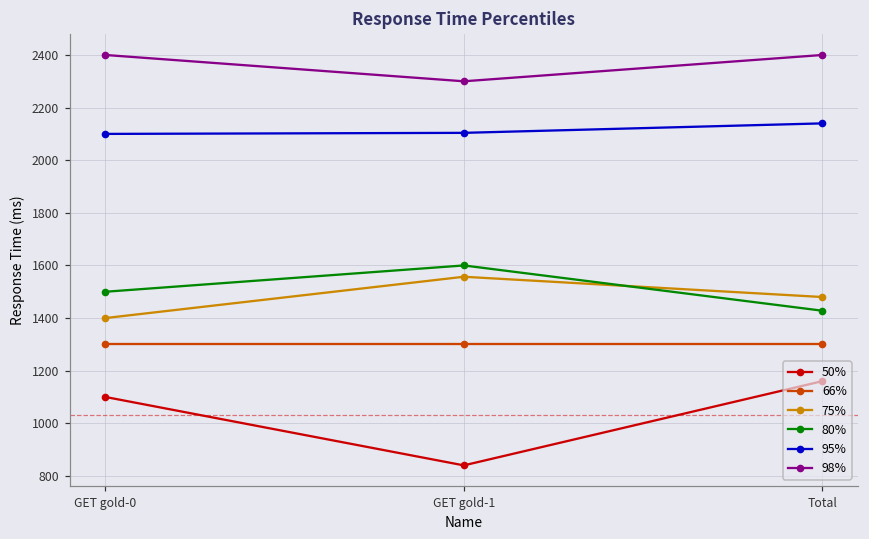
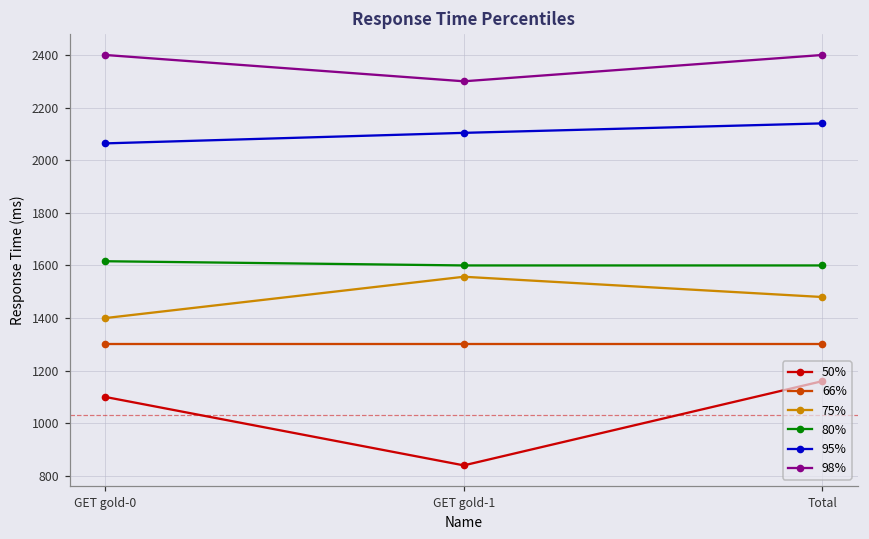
80%, GET gold-0: 1500 -> 1620
95%, GET gold-0: 2100 -> 2060
80%, Total: 1430 -> 1600
